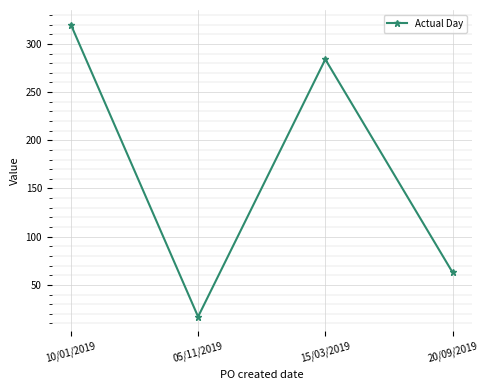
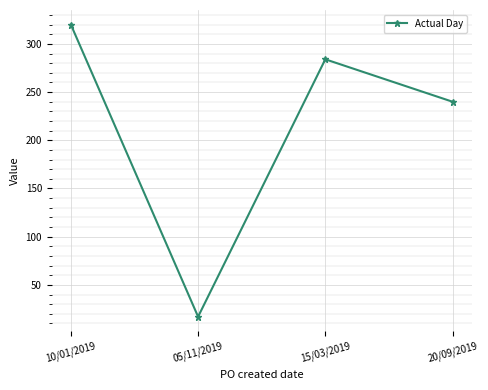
20/09/2019: 60 -> 240
